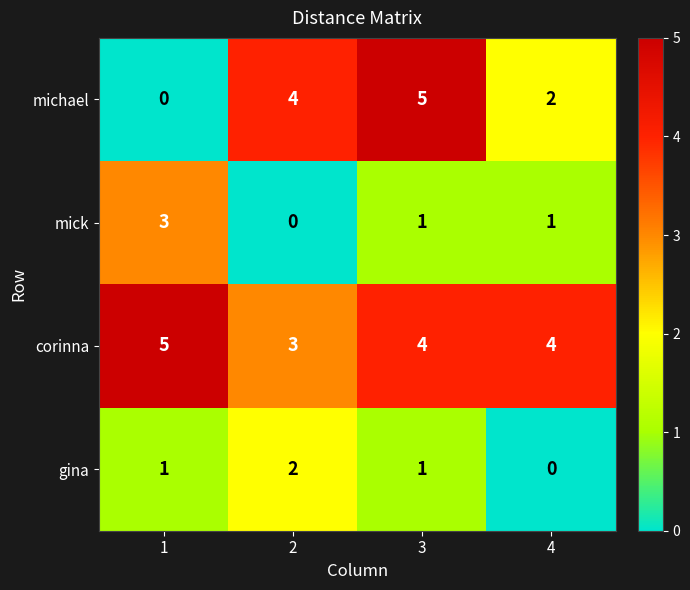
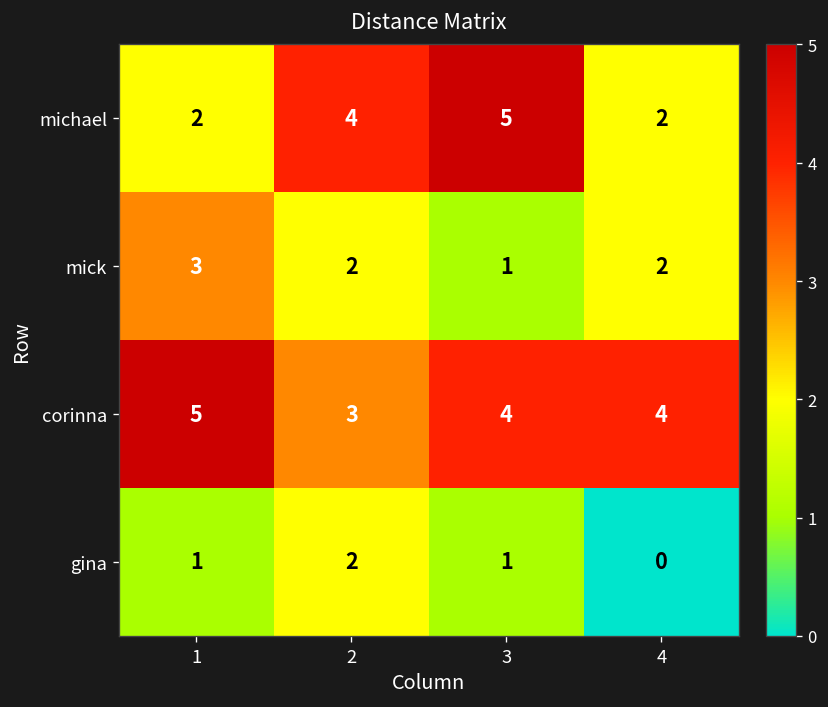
michael, 1: 0 -> 2
mick, 2: 0 -> 2
mick, 4: 1 -> 2
